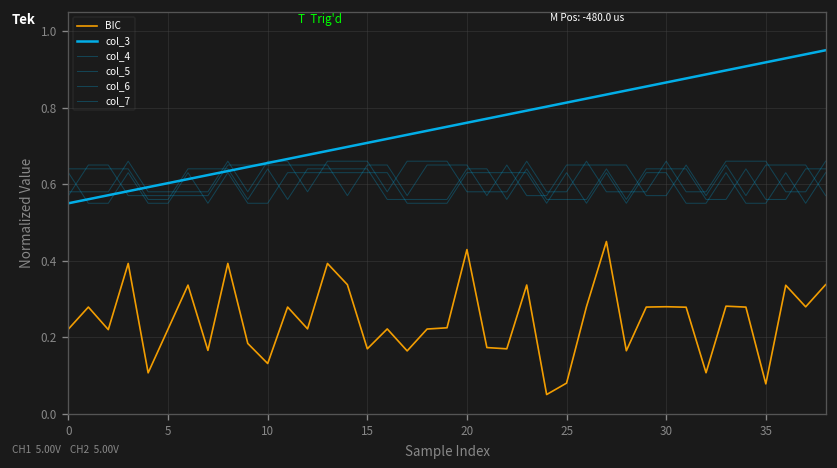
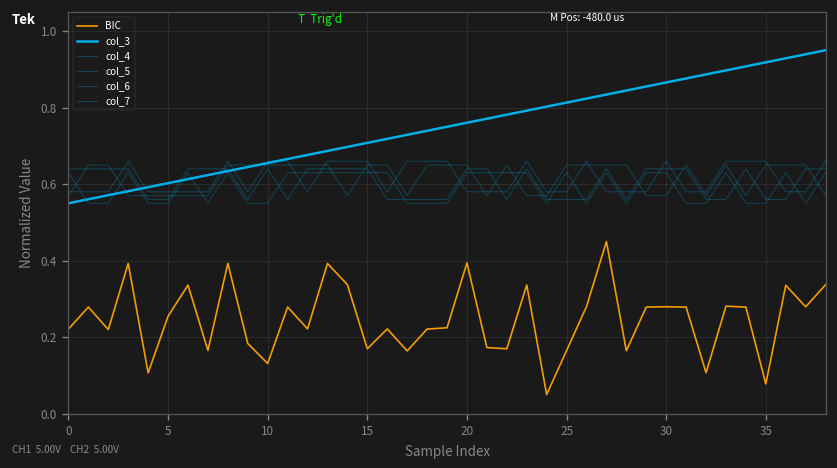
BIC, 5: 0.22 -> 0.25
BIC, 20: 0.43 -> 0.39
BIC, 25: 0.08 -> 0.16
